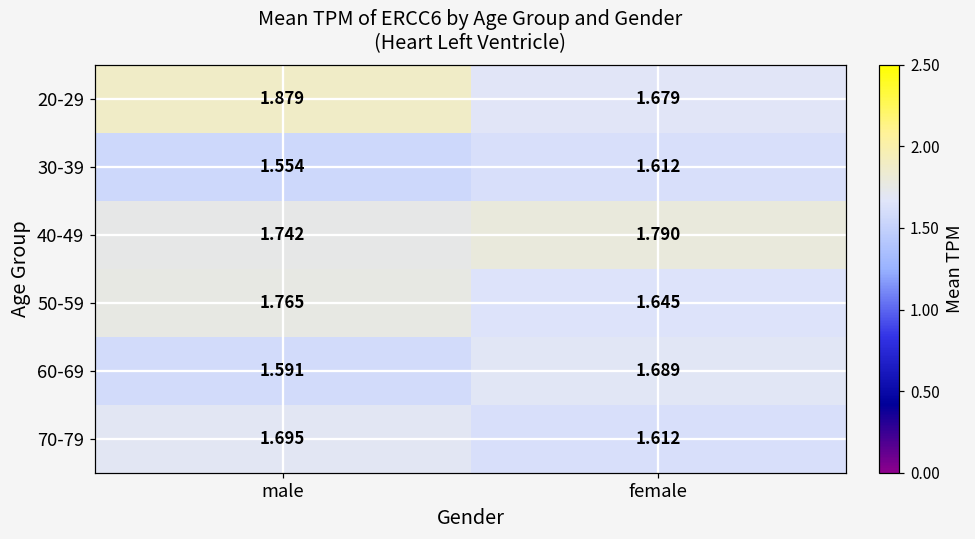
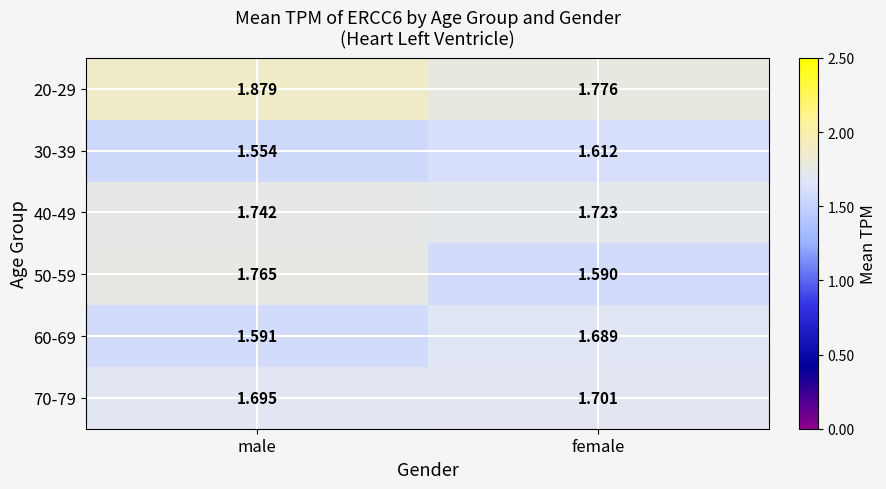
20-29, female: 1.679 -> 1.776
40-49, female: 1.790 -> 1.723
50-59, female: 1.645 -> 1.590
70-79, female: 1.612 -> 1.701
